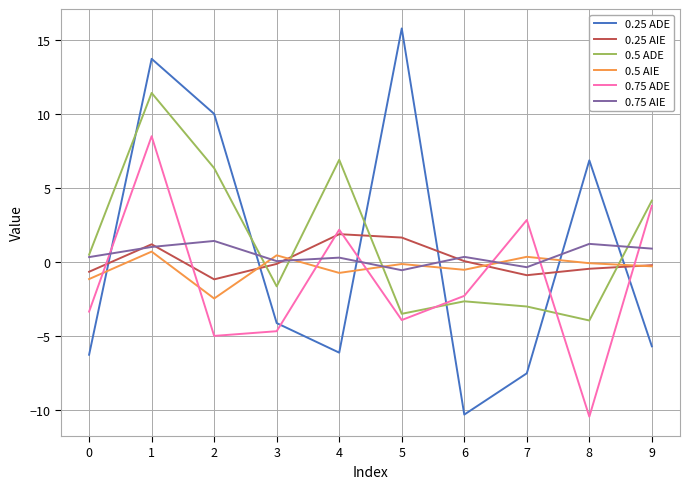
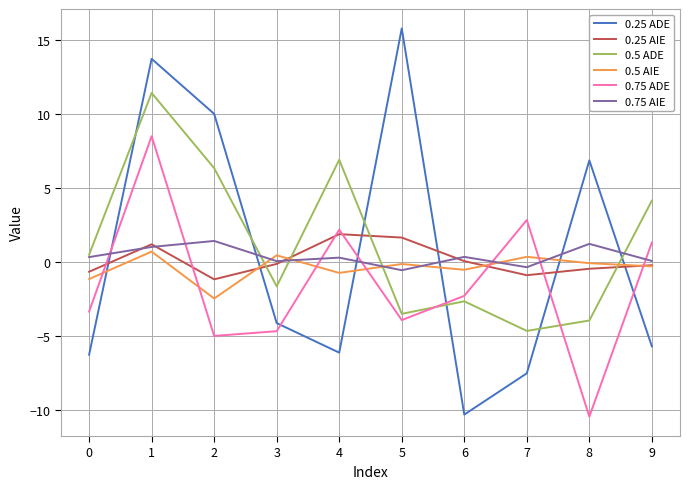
0.5 ADE, 7: -3.0 -> -4.7
0.75 ADE, 9: 3.8 -> 1.3
0.75 AIE, 9: 0.9 -> 0.1
